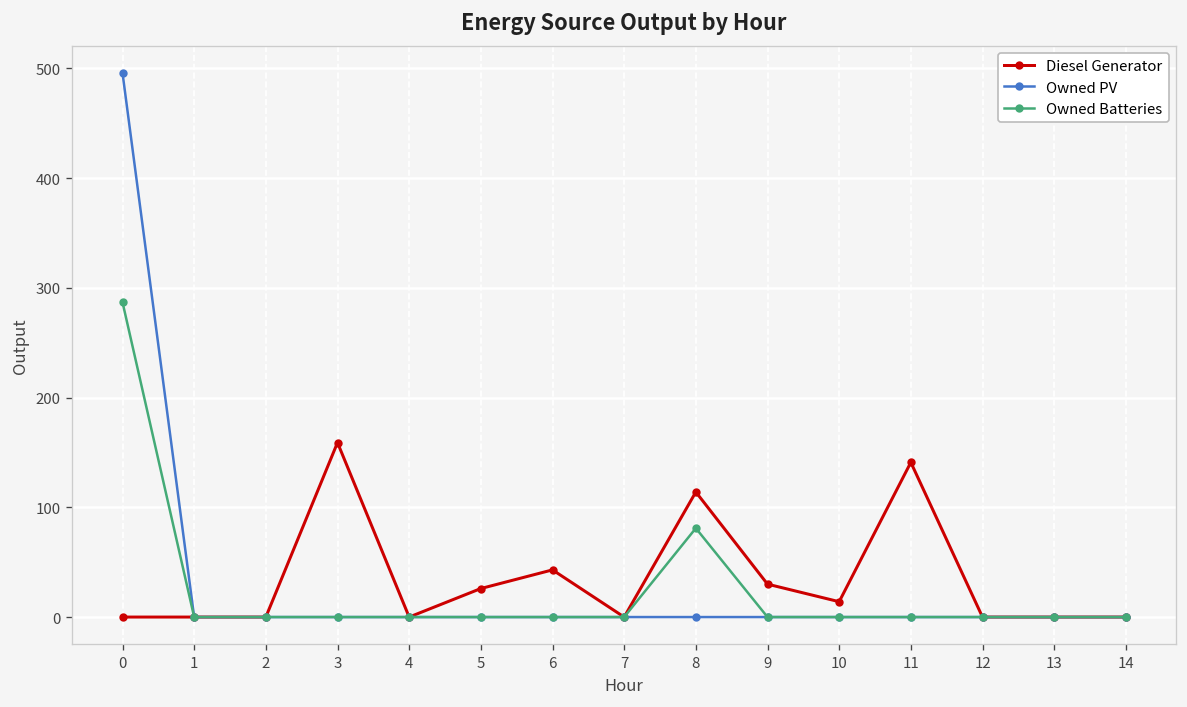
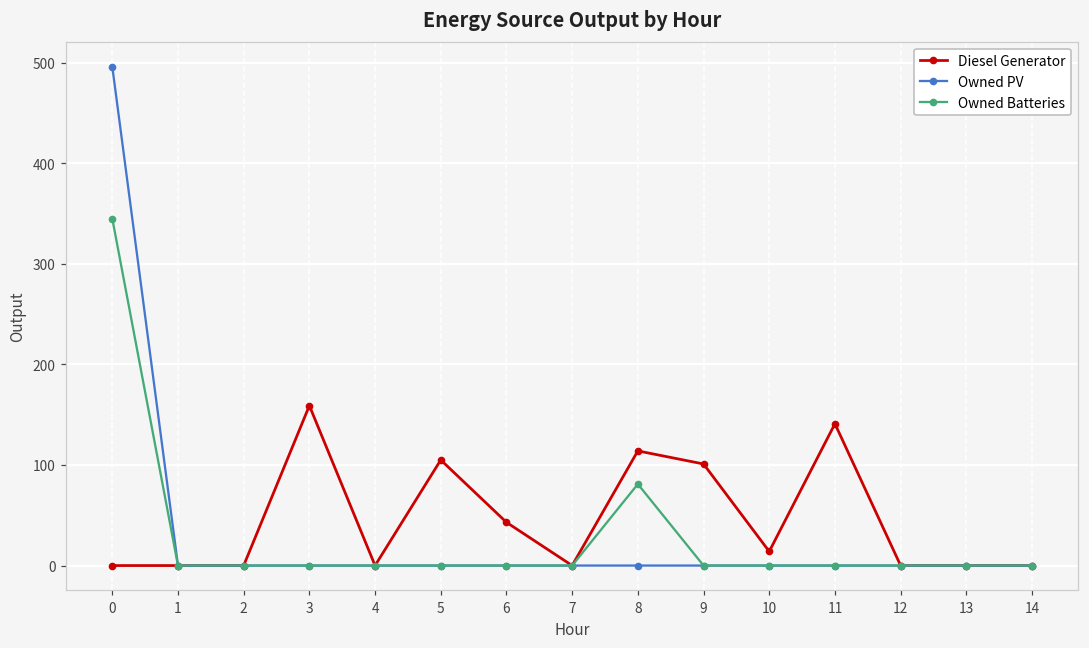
Owned Batteries, 0: 290 -> 350
Diesel Generator, 5: 30 -> 110
Diesel Generator, 9: 30 -> 100
